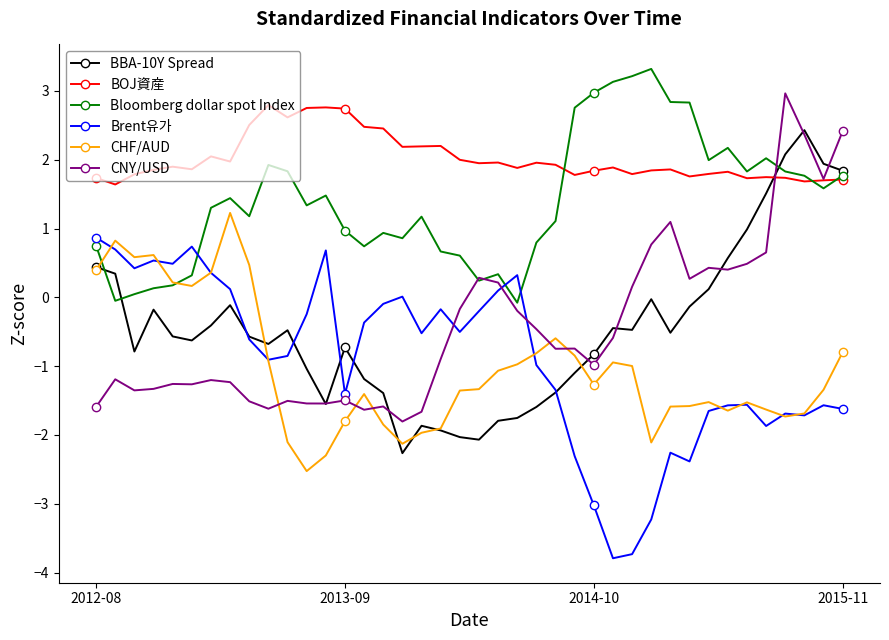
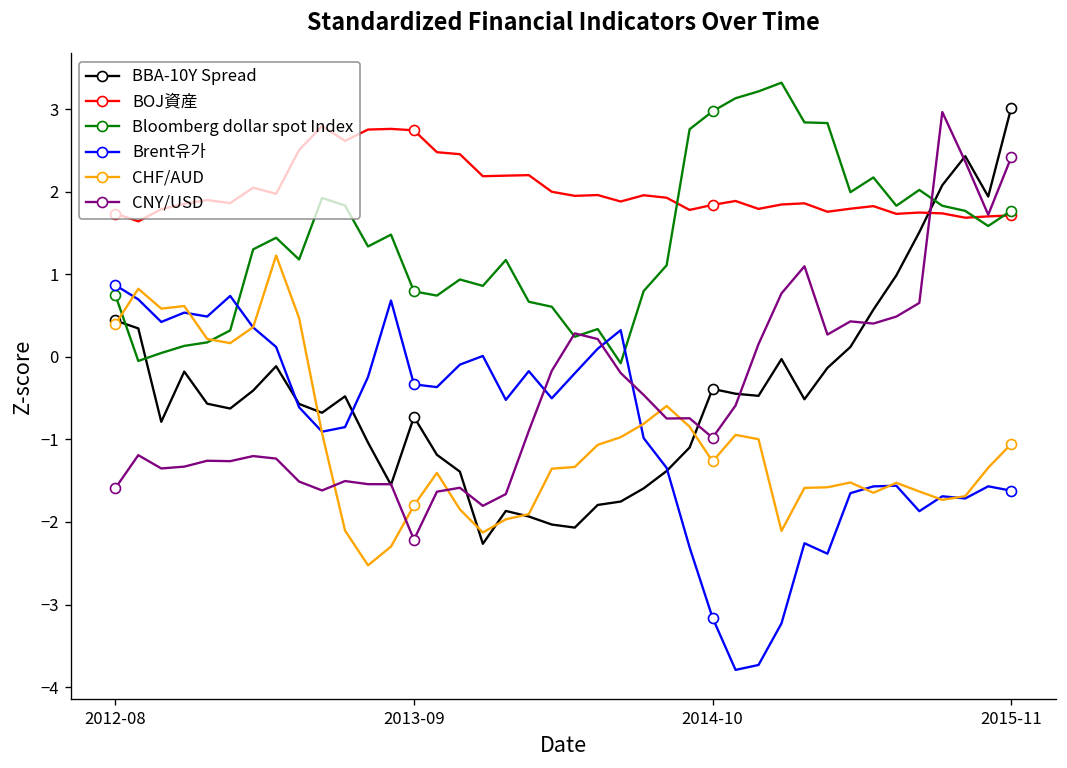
Bloomberg dollar spot Index, 2013-09: 1.0 -> 0.8
Brent유가, 2013-09: -1.4 -> -0.3
CNY/USD, 2013-09: -1.5 -> -2.2
BBA-10Y Spread, 2014-10: -0.8 -> -0.4
Brent유가, 2014-10: -3.0 -> -3.2
BBA-10Y Spread, 2015-11: 1.8 -> 3.0
CHF/AUD, 2015-11: -0.8 -> -1.1
